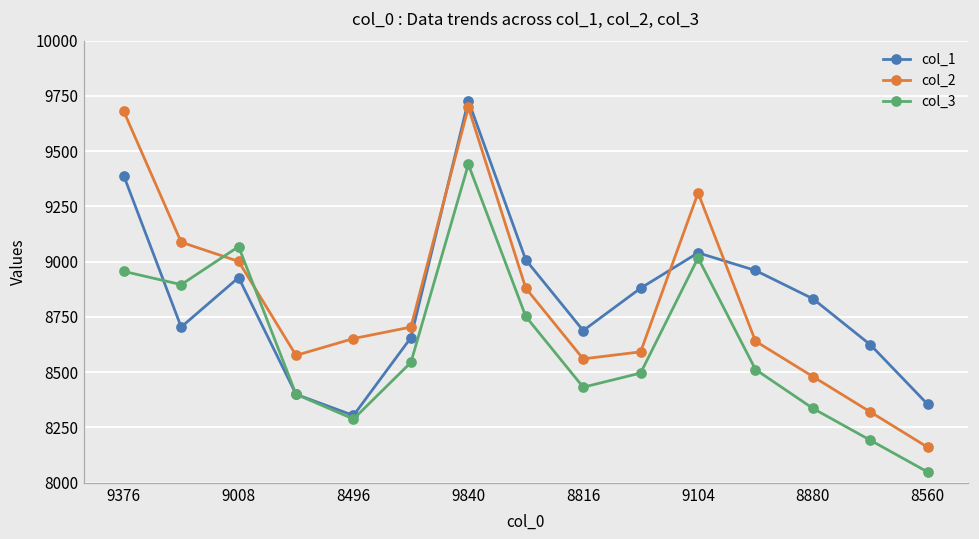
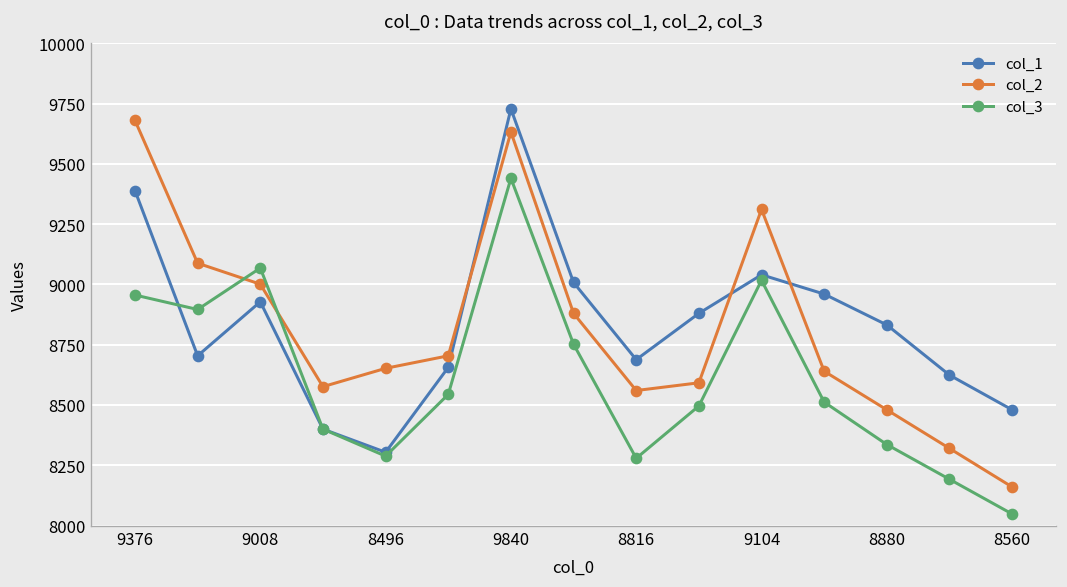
col_2, 9840: 9700 -> 9630
col_3, 8816: 8430 -> 8280
col_1, 8560: 8350 -> 8480
